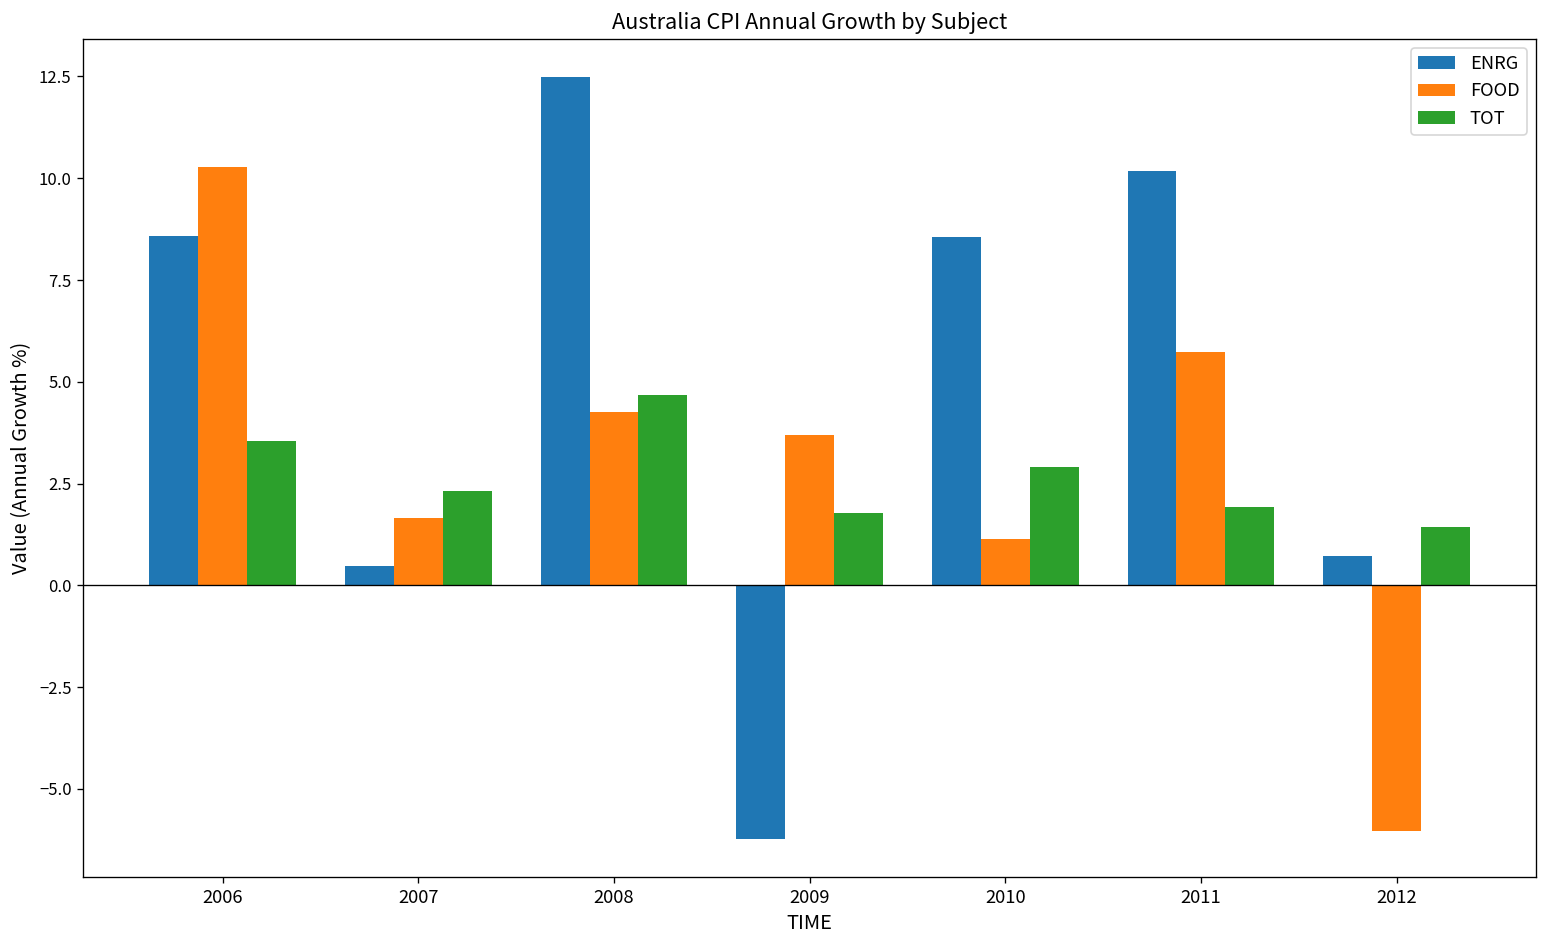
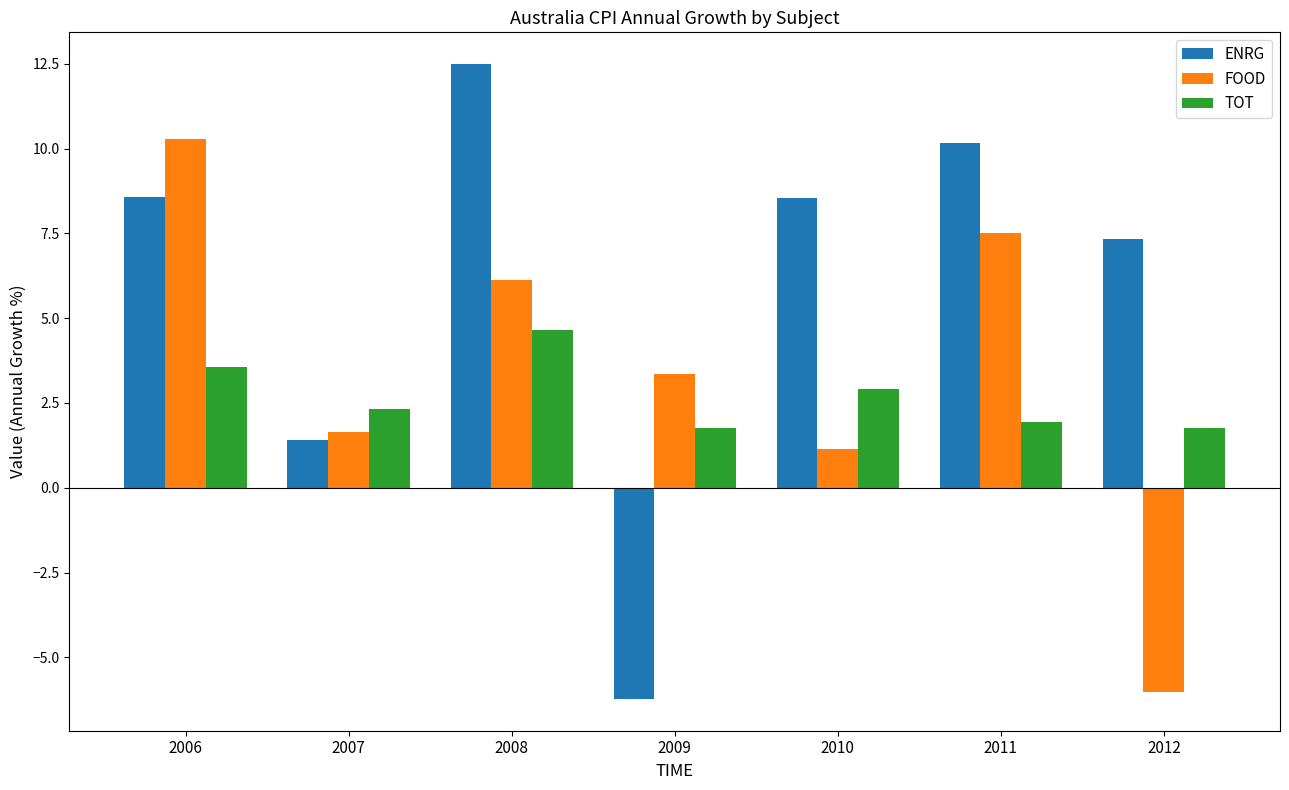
ENRG, 2007: 0.5 -> 1.4
FOOD, 2008: 4.3 -> 6.1
FOOD, 2009: 3.7 -> 3.4
FOOD, 2011: 5.7 -> 7.5
ENRG, 2012: 0.7 -> 7.3
TOT, 2012: 1.4 -> 1.8
